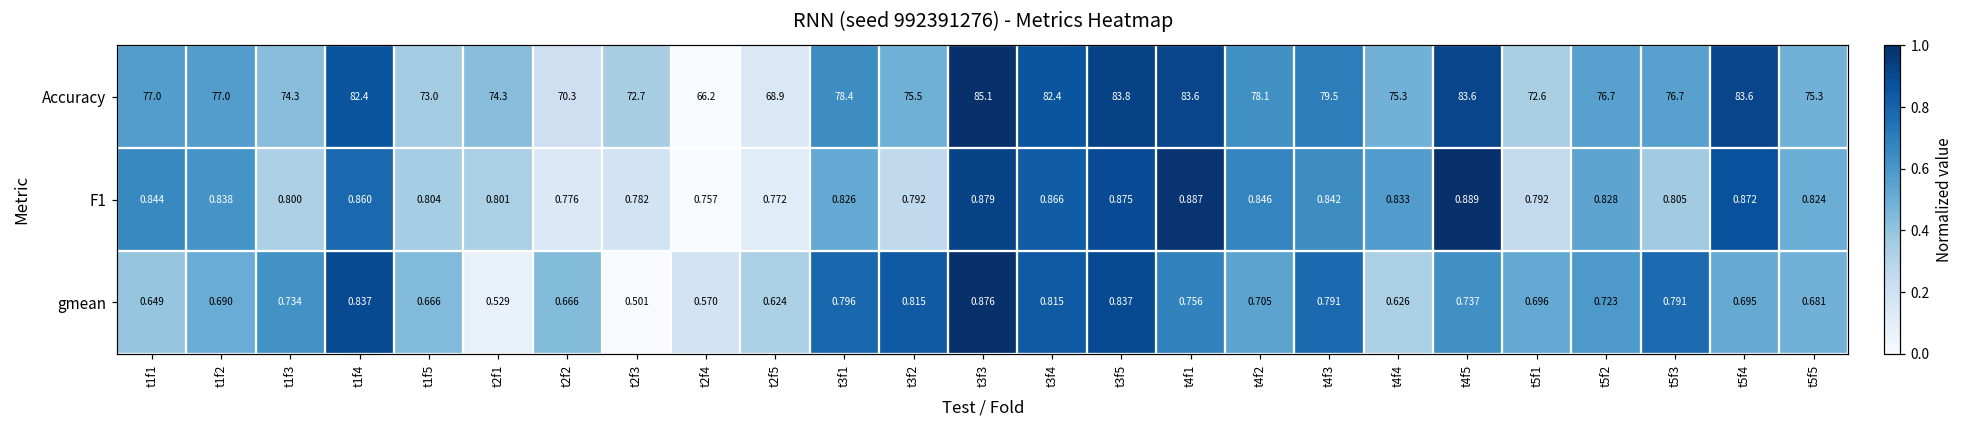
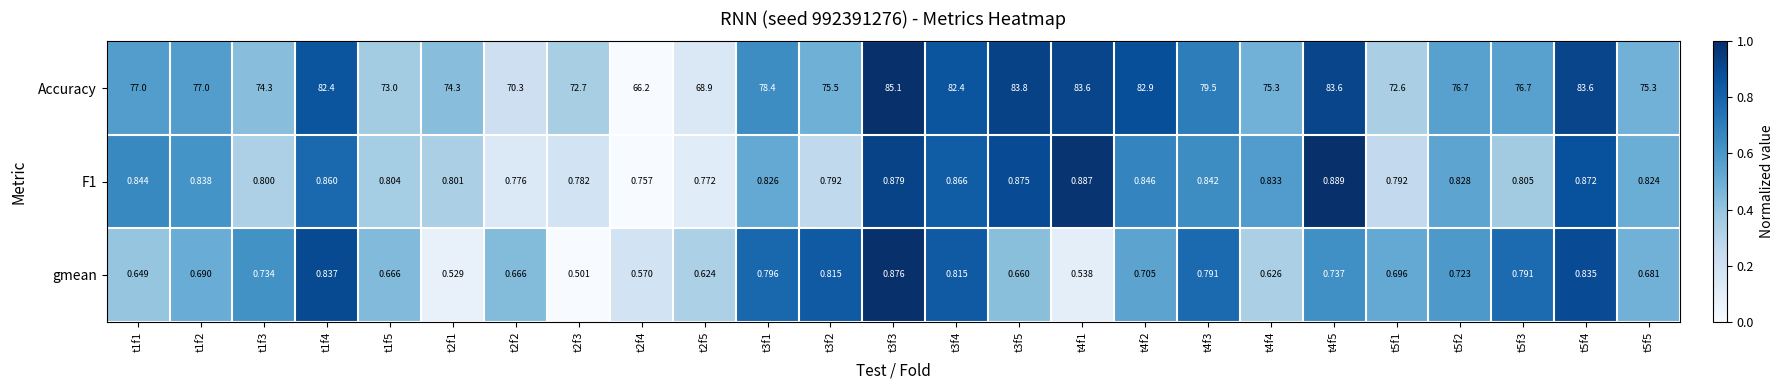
Accuracy, t4f2: 78.1 -> 82.9
gmean, t3f5: 0.837 -> 0.660
gmean, t4f1: 0.756 -> 0.538
gmean, t5f4: 0.695 -> 0.835
